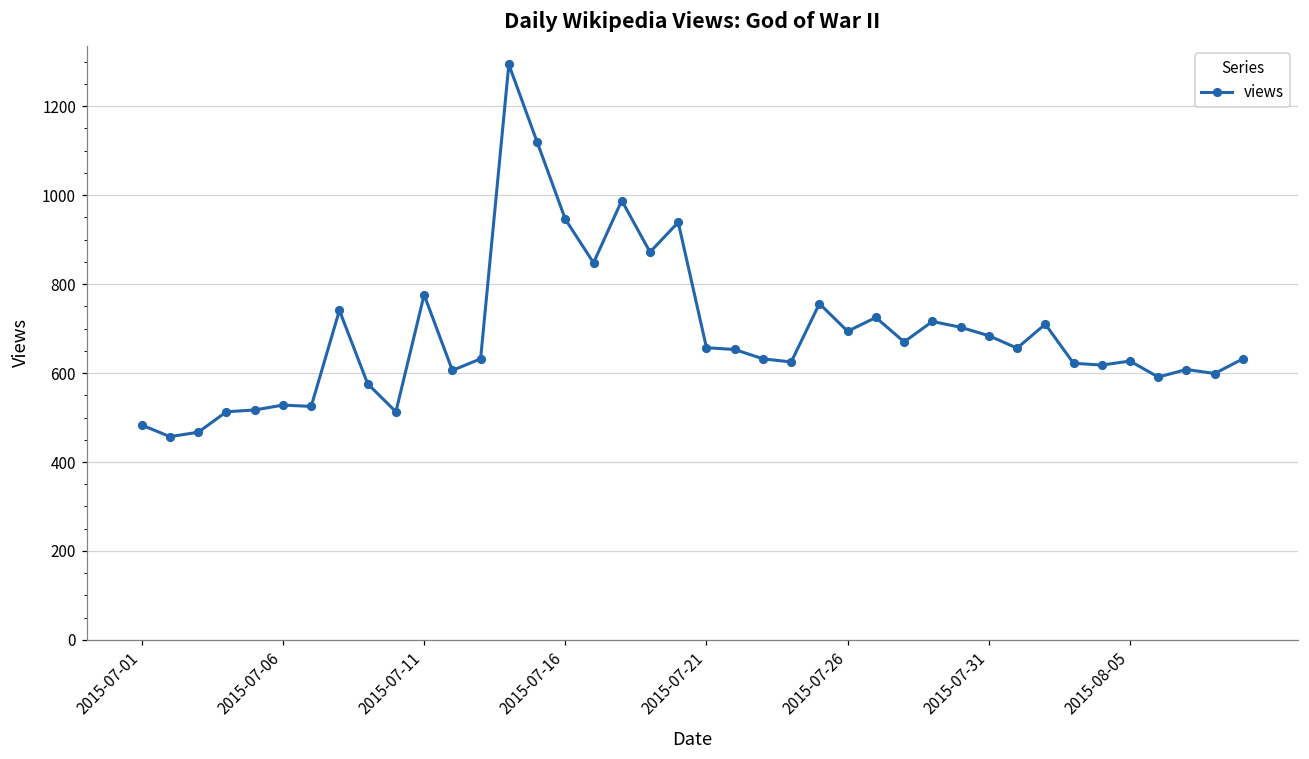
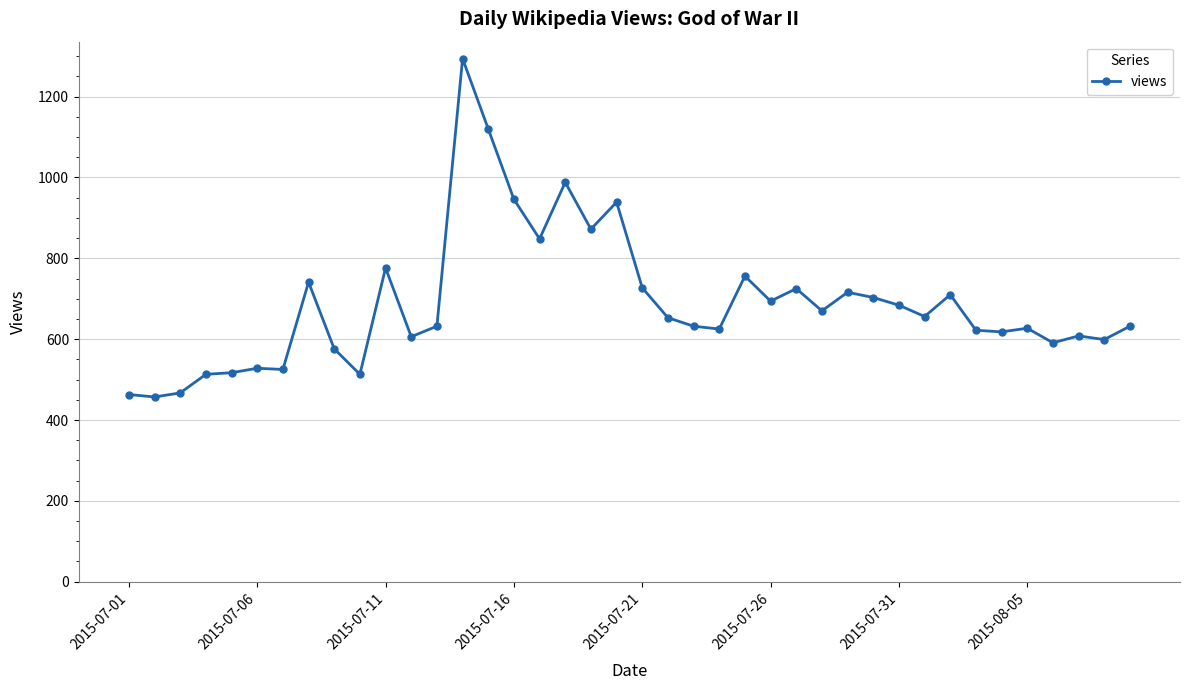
2015-07-01: 480 -> 460
2015-07-21: 660 -> 730
